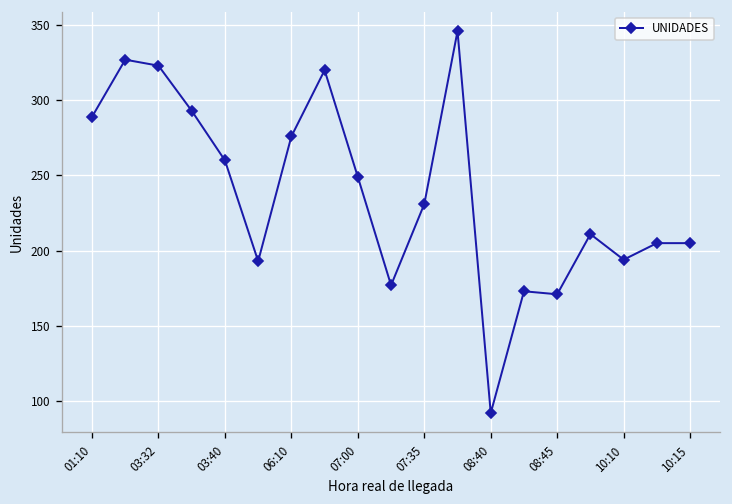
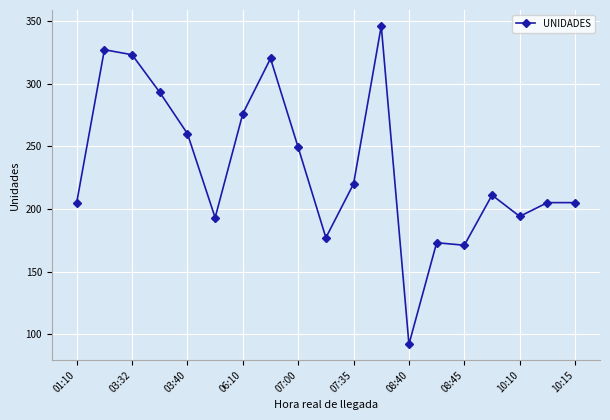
01:10: 289 -> 205
07:35: 231 -> 220
